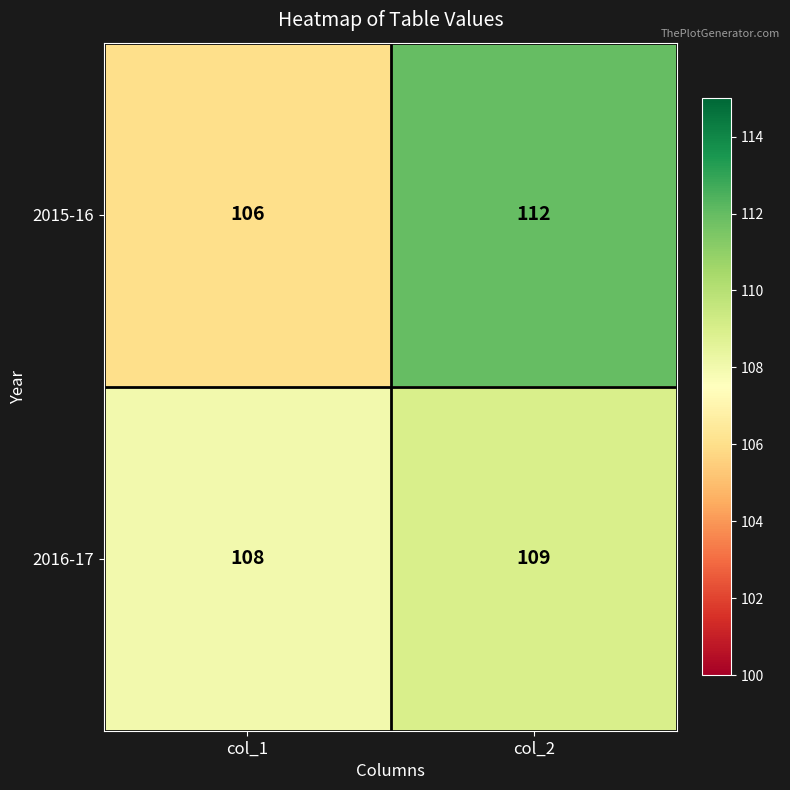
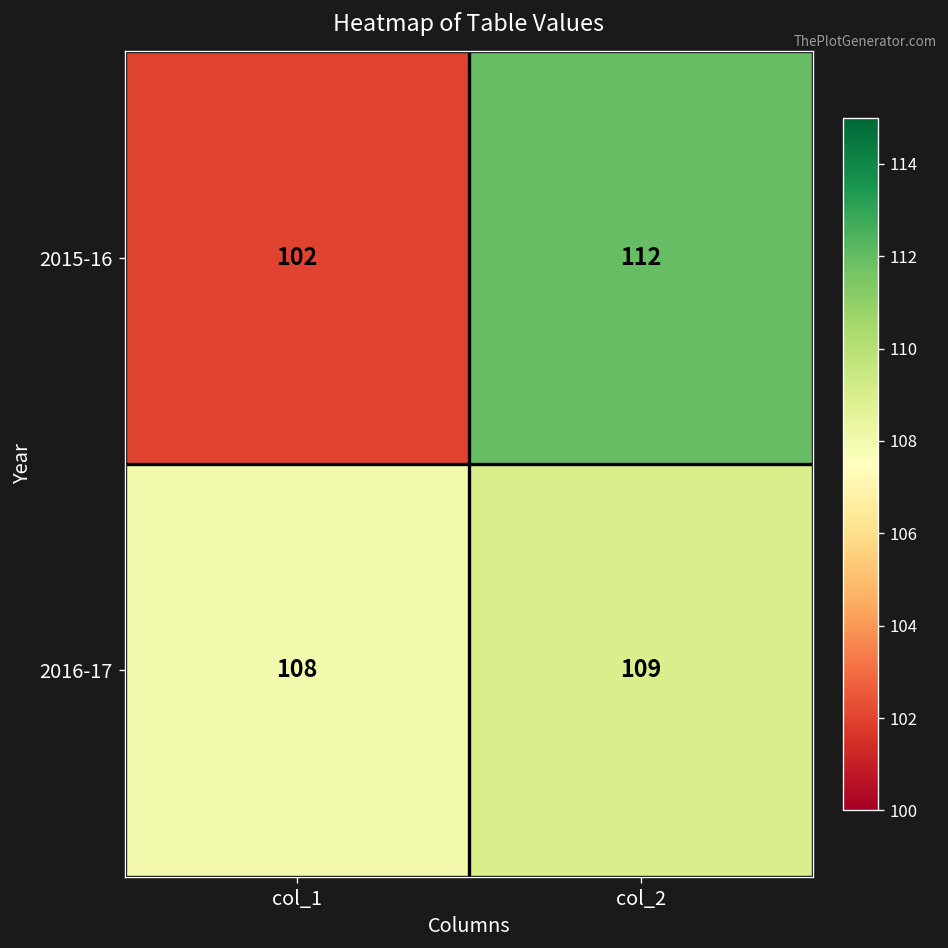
2015-16, col_1: 106 -> 102
